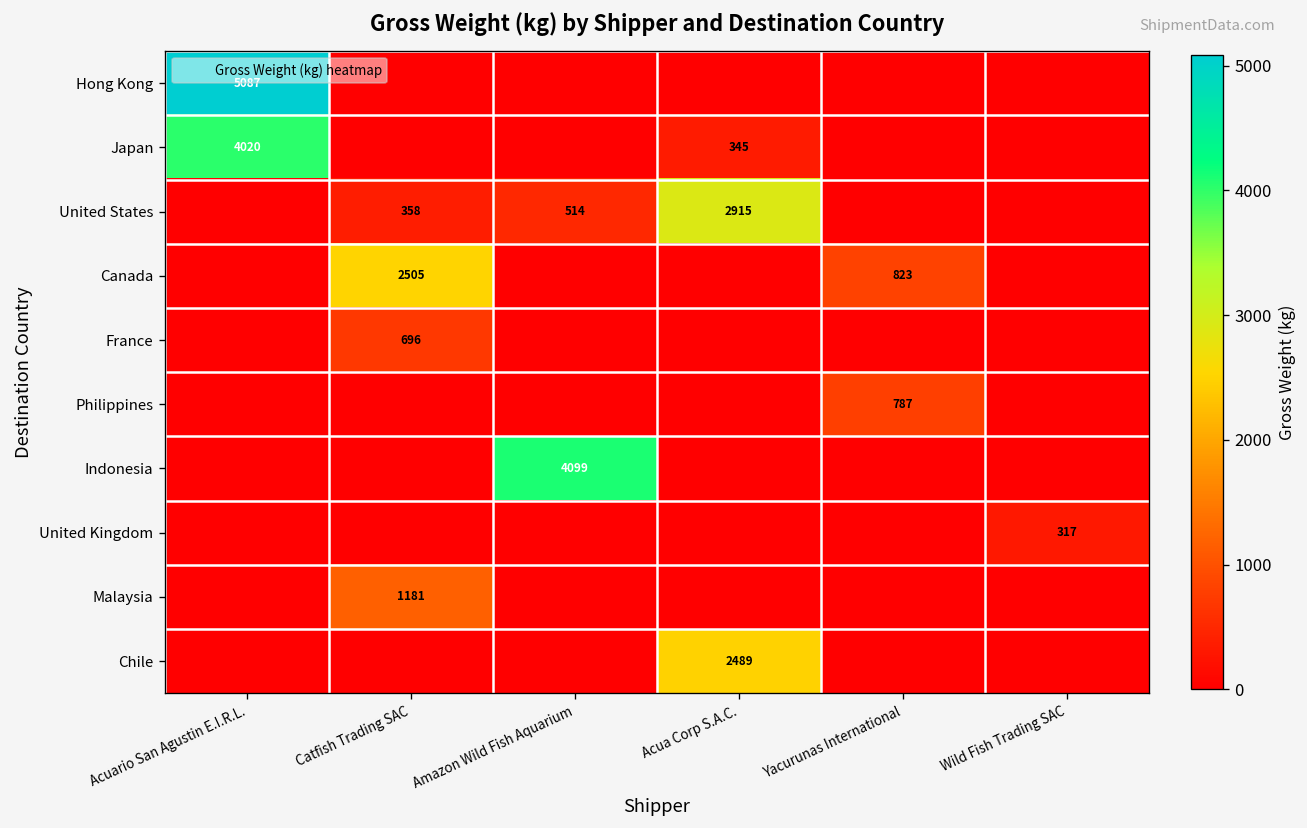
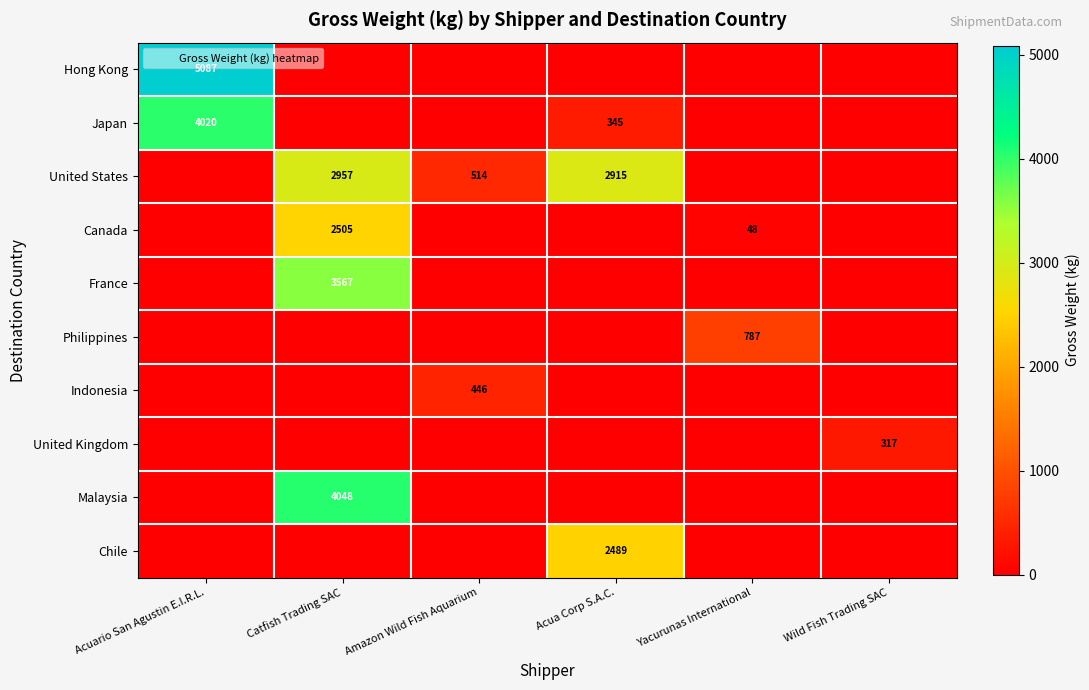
United States, Catfish Trading SAC: 358 -> 2957
Canada, Yacurunas International: 823 -> 48
France, Catfish Trading SAC: 696 -> 3567
Indonesia, Amazon Wild Fish Aquarium: 4099 -> 446
Malaysia, Catfish Trading SAC: 1181 -> 4048
